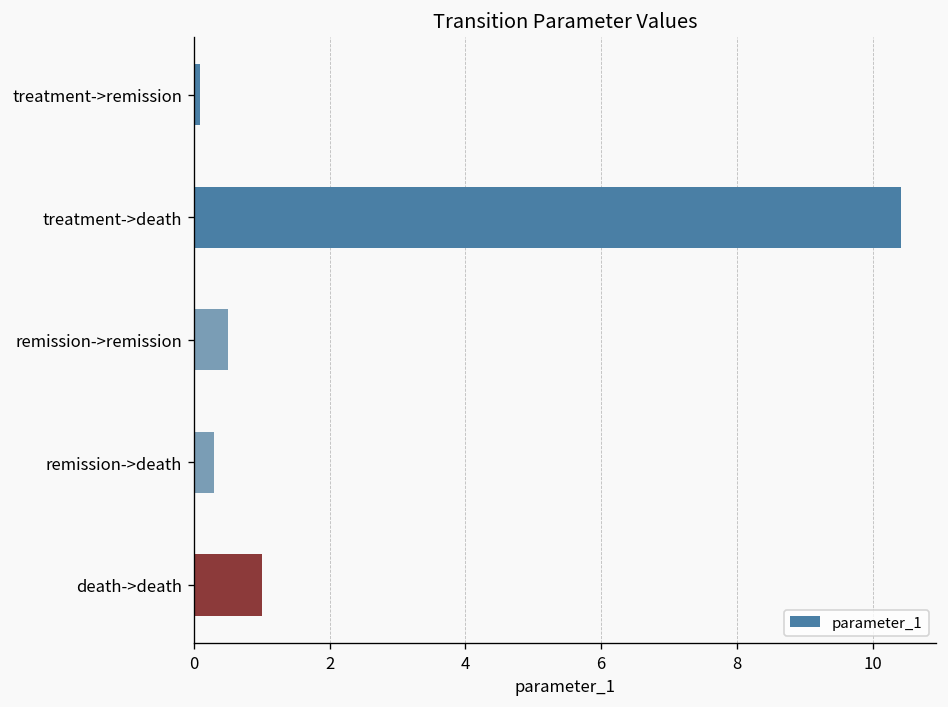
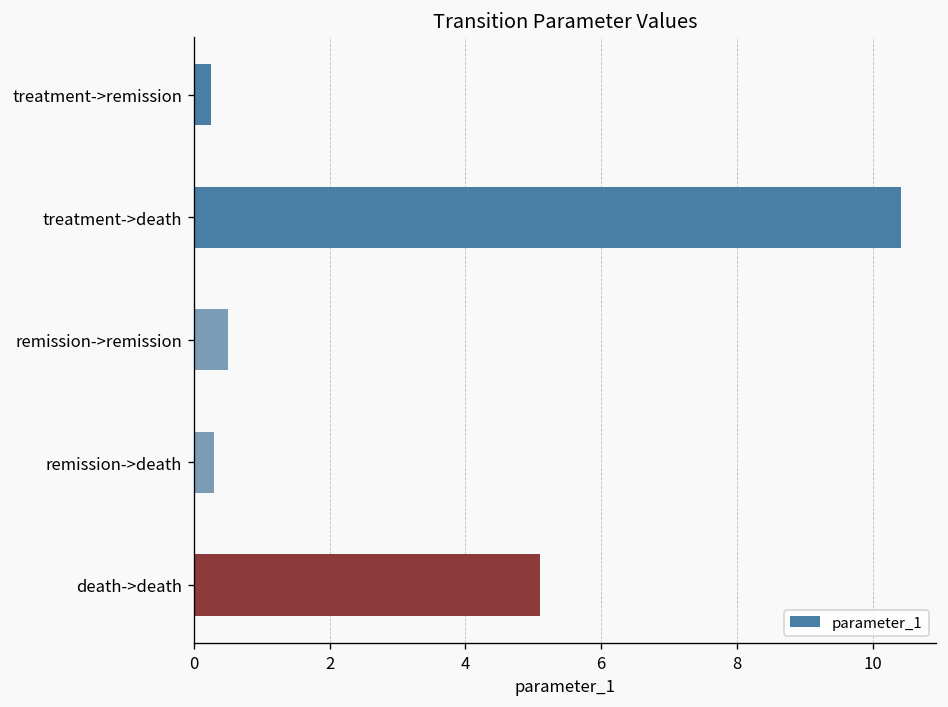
treatment->remission: 0.1 -> 0.3
death->death: 1.0 -> 5.1
